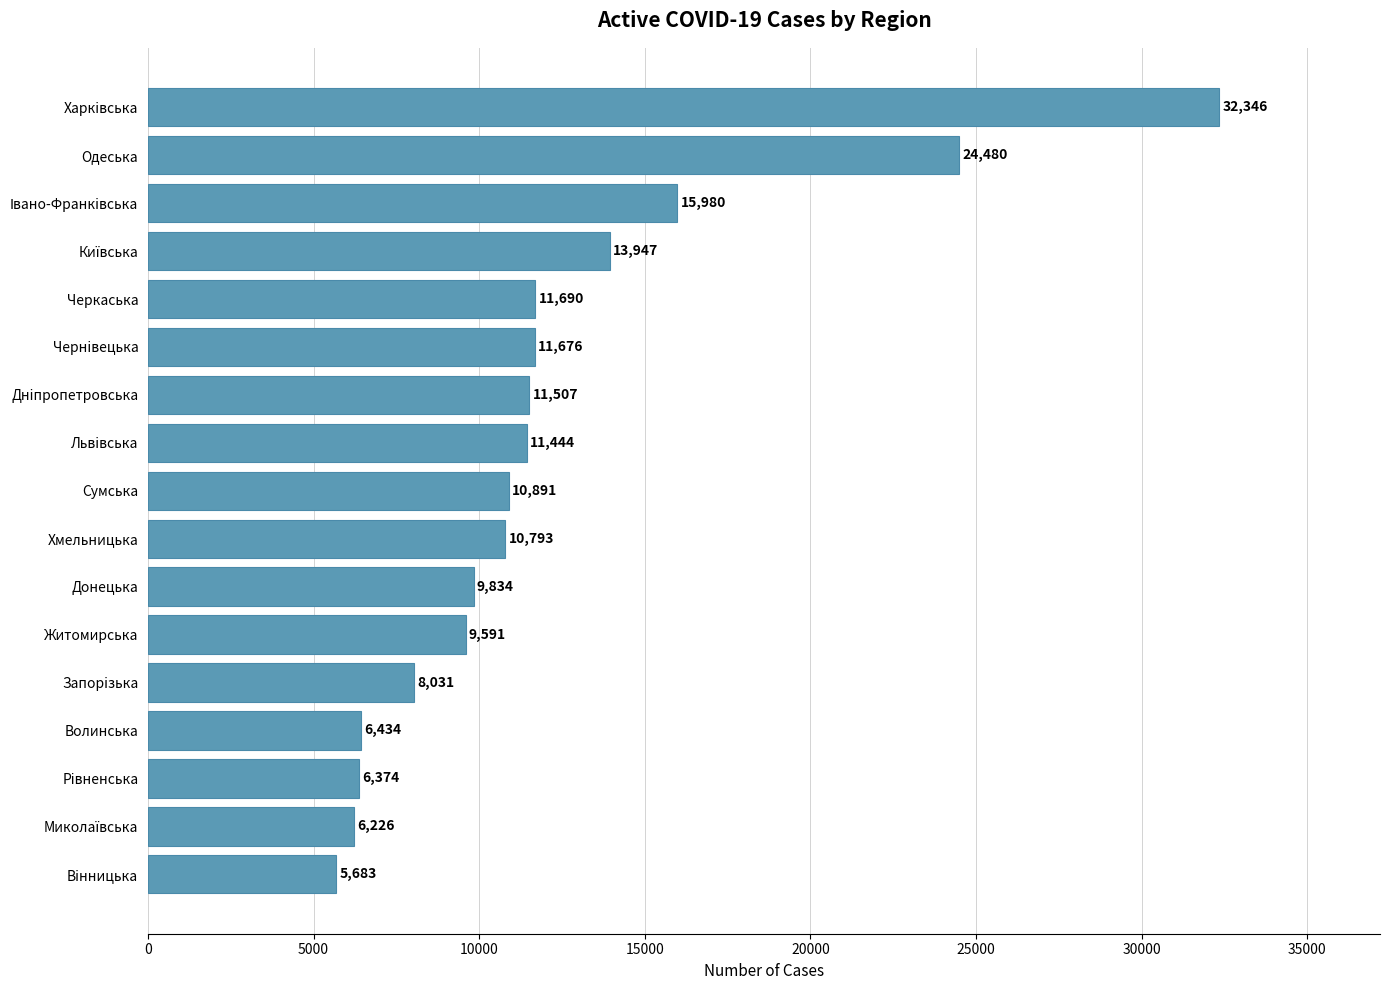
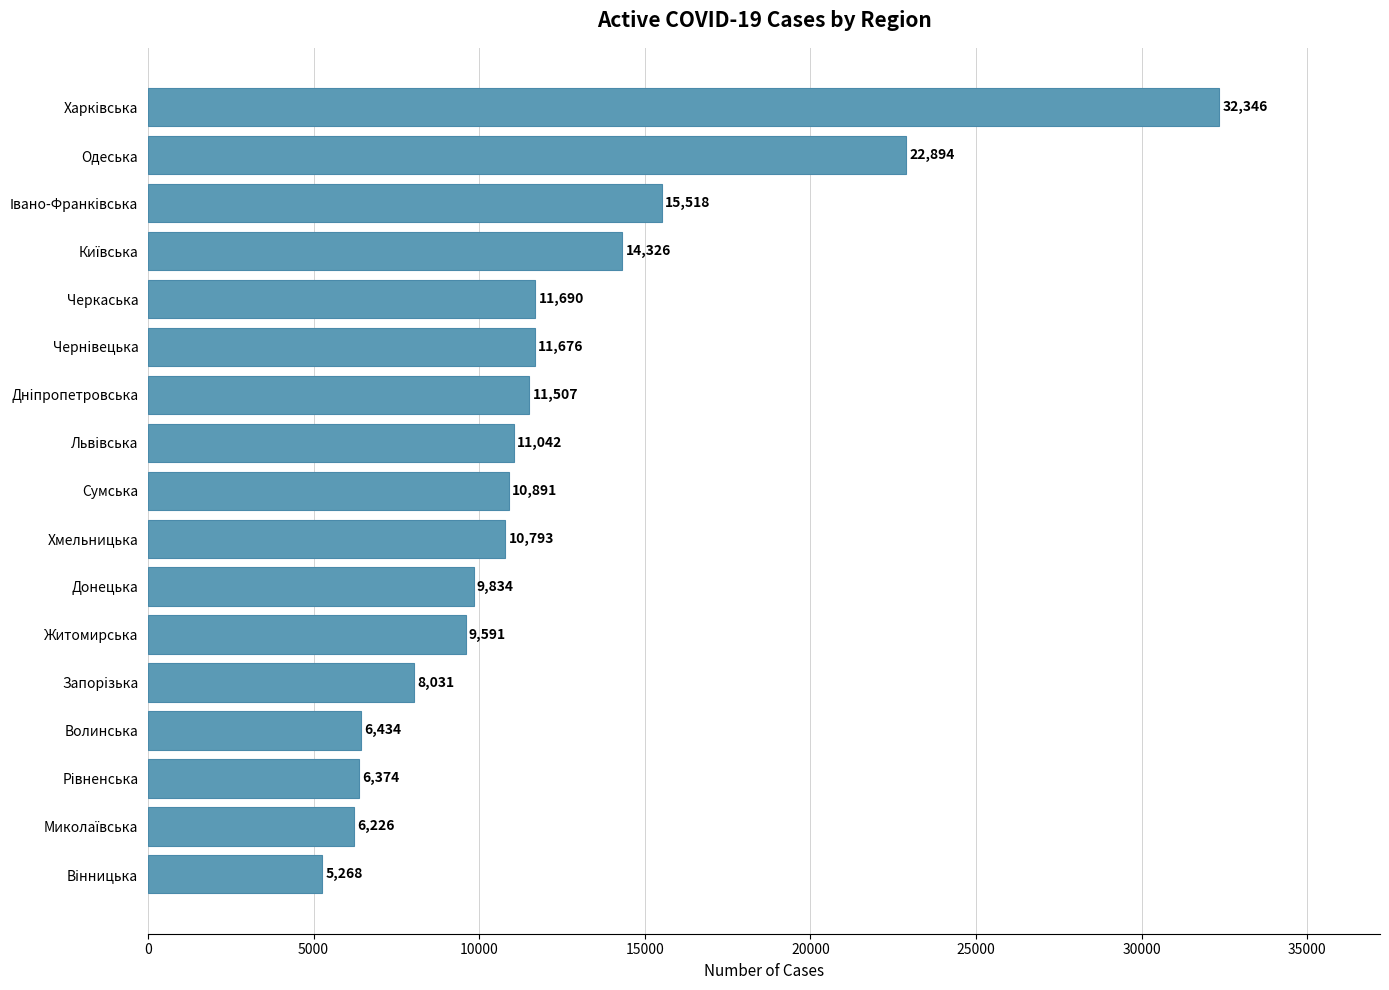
Одеська: 24,480 -> 22,894
Івано-Франківська: 15,980 -> 15,518
Київська: 13,947 -> 14,326
Львівська: 11,444 -> 11,042
Вінницька: 5,683 -> 5,268
